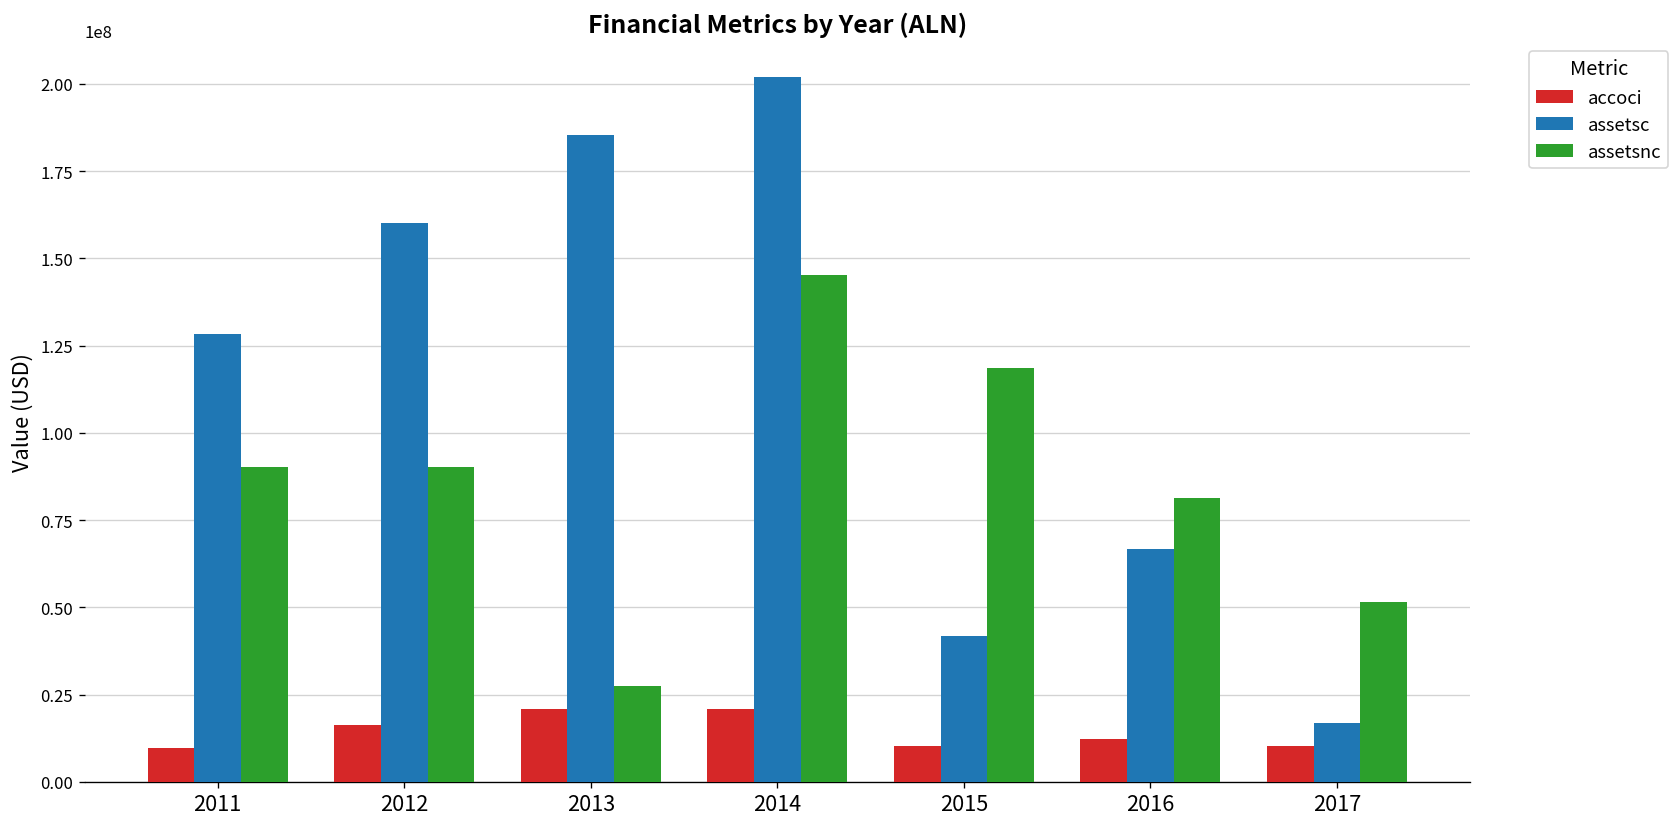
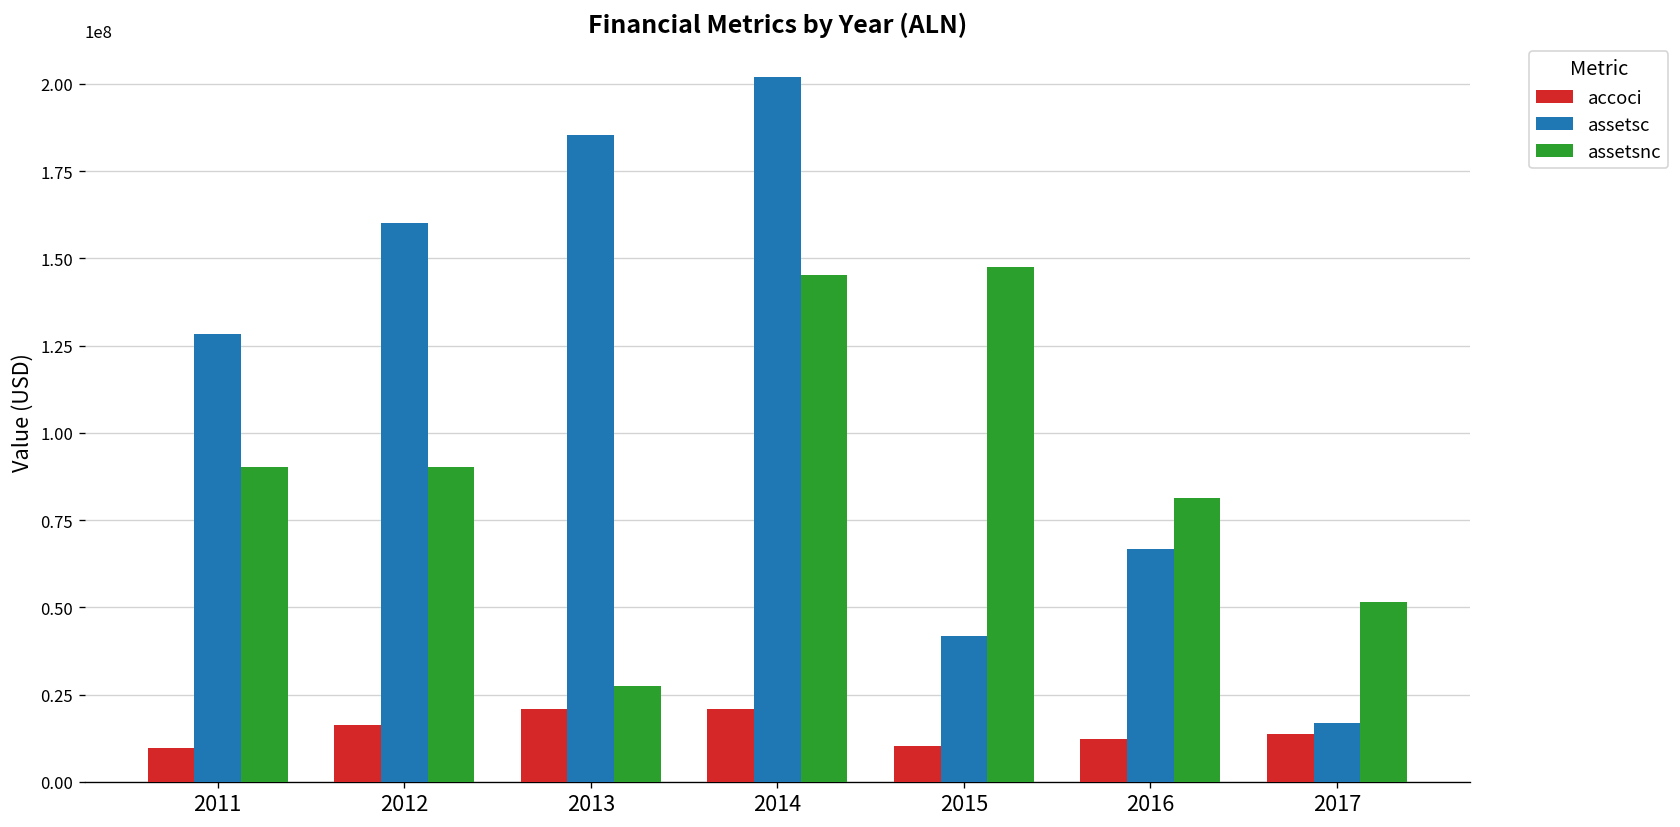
assetsnc, 2015: 118000000 -> 147000000
accoci, 2017: 10000000 -> 14000000
